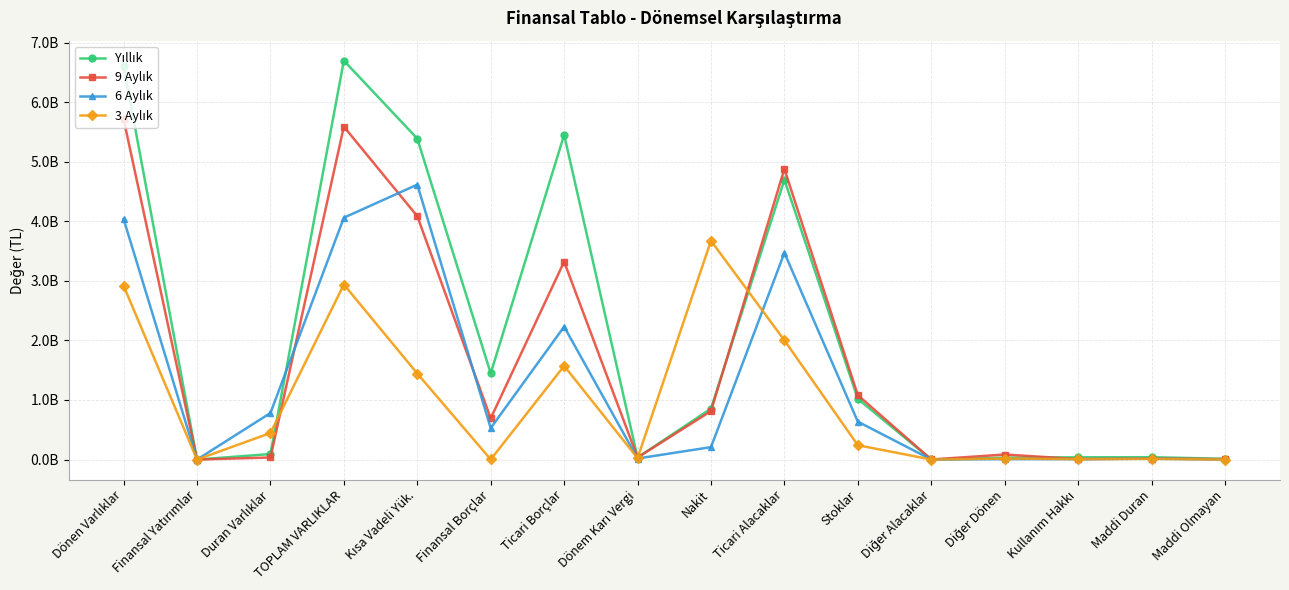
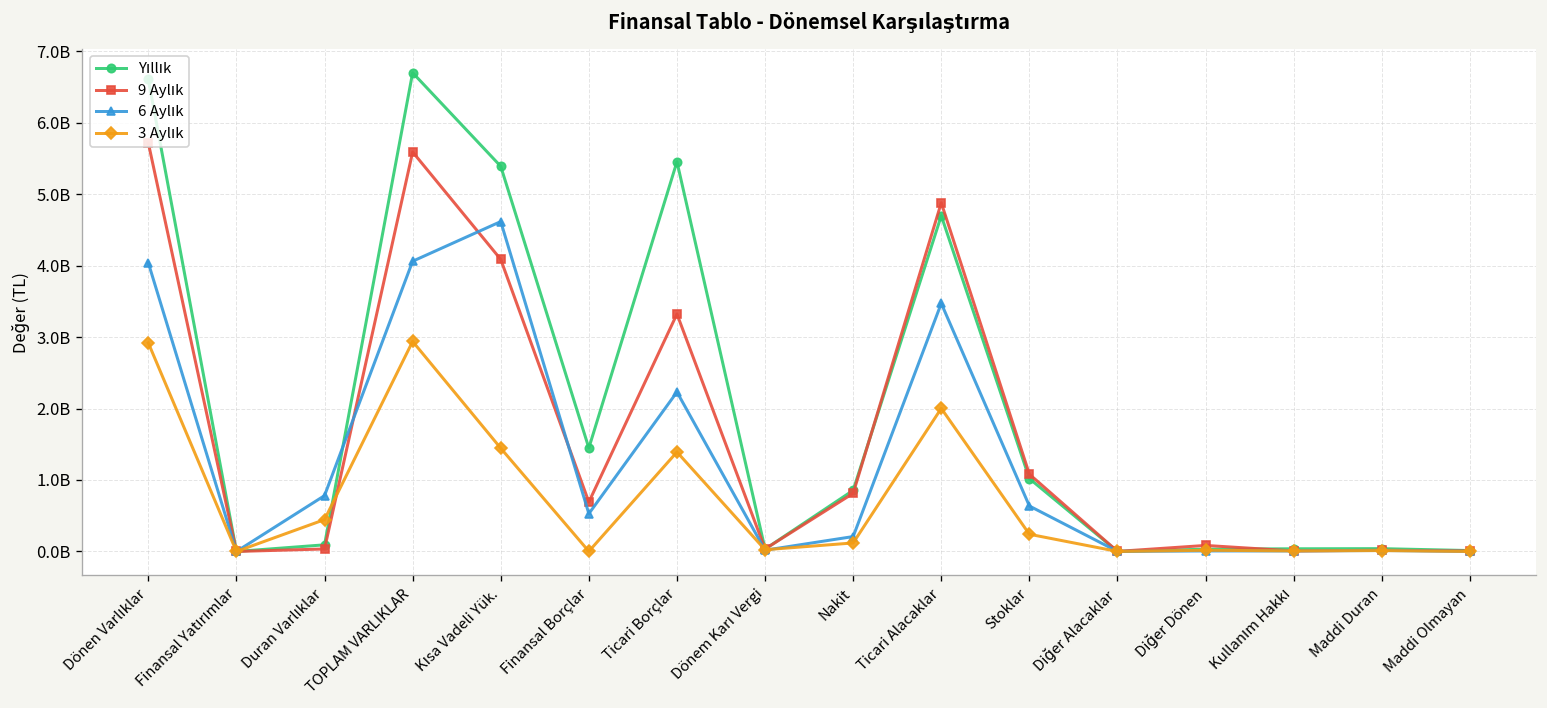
3 Aylık, Ticari Borçlar: 1600000000 -> 1400000000
3 Aylık, Nakit: 3700000000 -> 100000000
